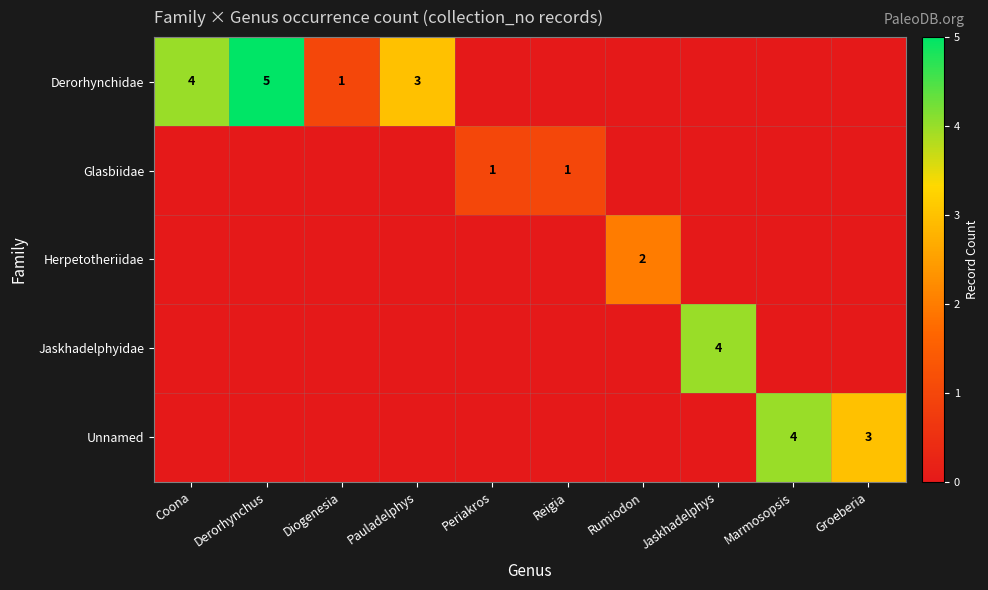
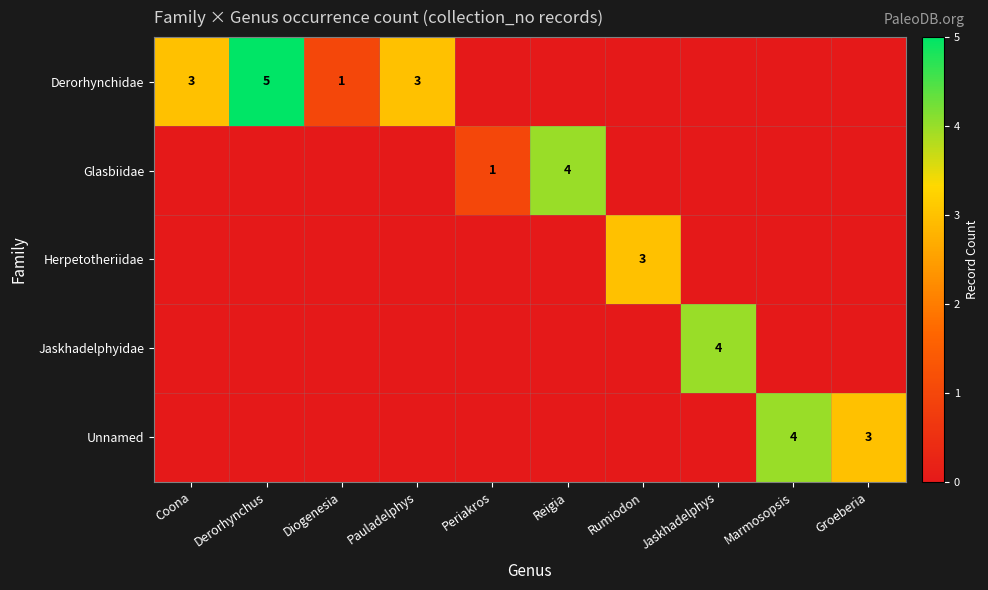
Derorhynchidae, Coona: 4 -> 3
Glasbiidae, Reigia: 1 -> 4
Herpetotheriidae, Rumiodon: 2 -> 3
